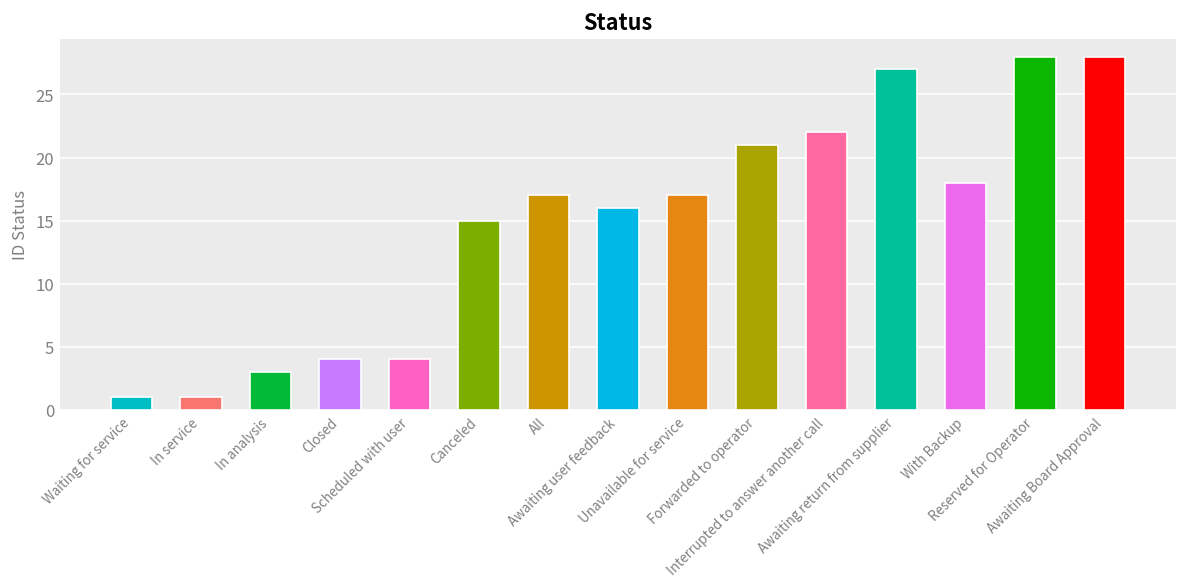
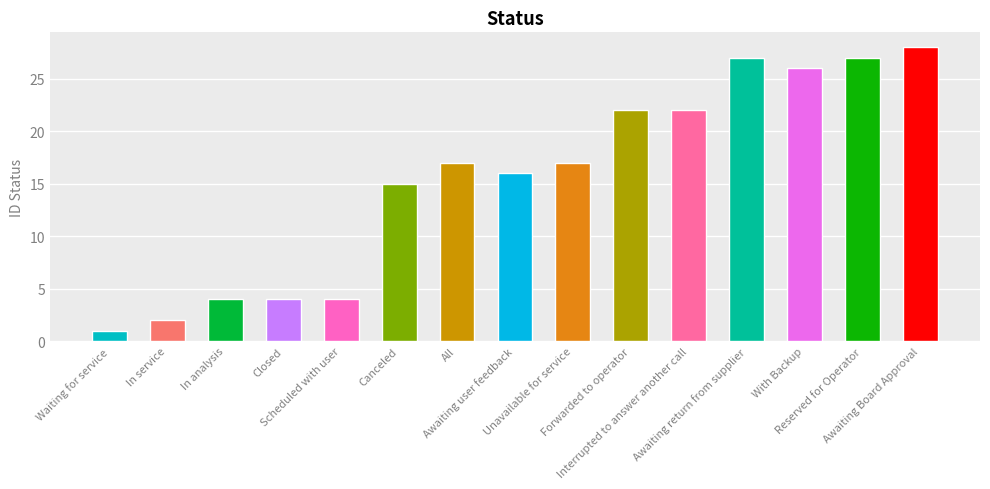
In service: 1 -> 2
In analysis: 3 -> 4
Forwarded to operator: 21 -> 22
With Backup: 18 -> 26
Reserved for Operator: 28 -> 27
